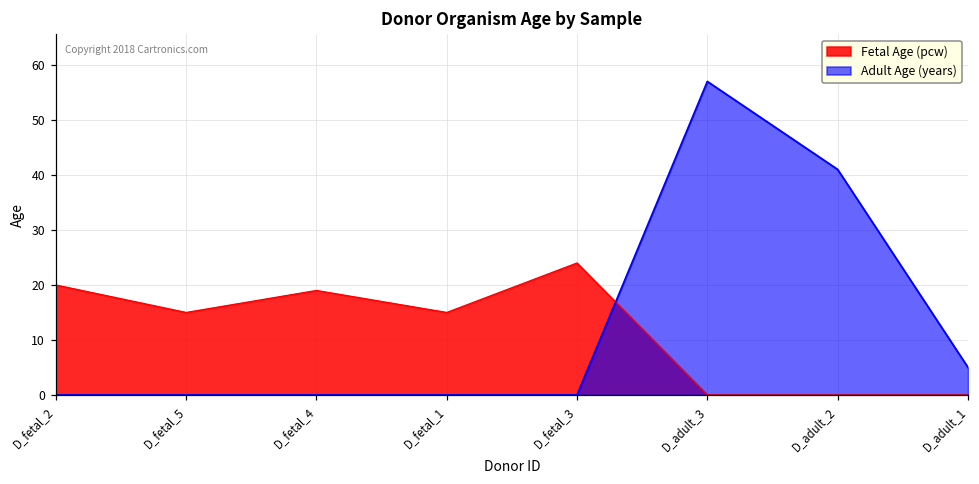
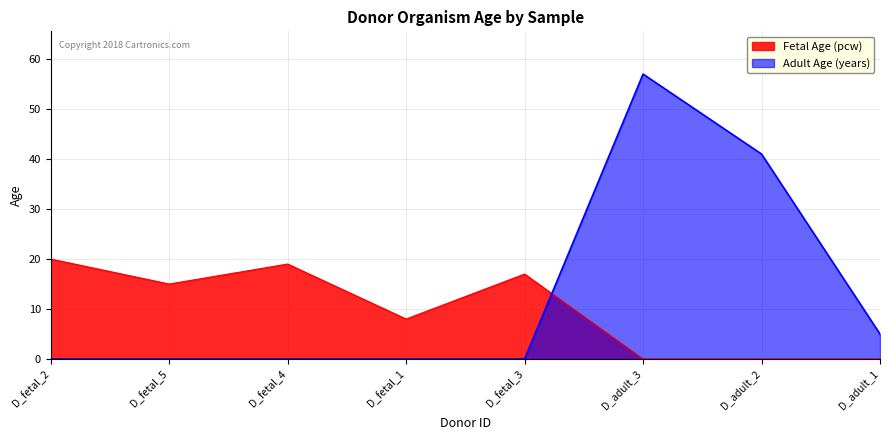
Fetal Age (pcw), D_fetal_1: 15 -> 8
Fetal Age (pcw), D_fetal_3: 24 -> 17
